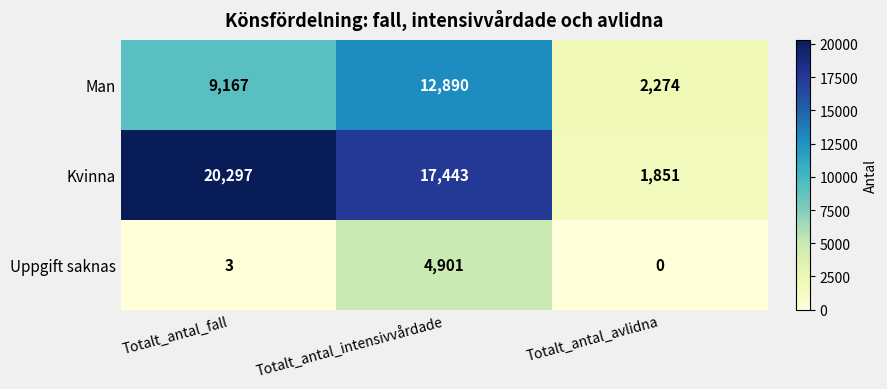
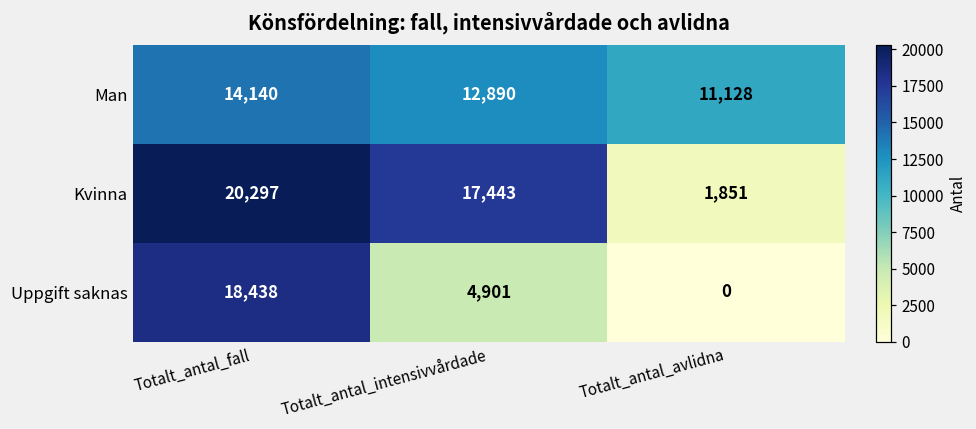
Man, Totalt_antal_fall: 9,167 -> 14,140
Man, Totalt_antal_avlidna: 2,274 -> 11,128
Uppgift saknas, Totalt_antal_fall: 3 -> 18,438
